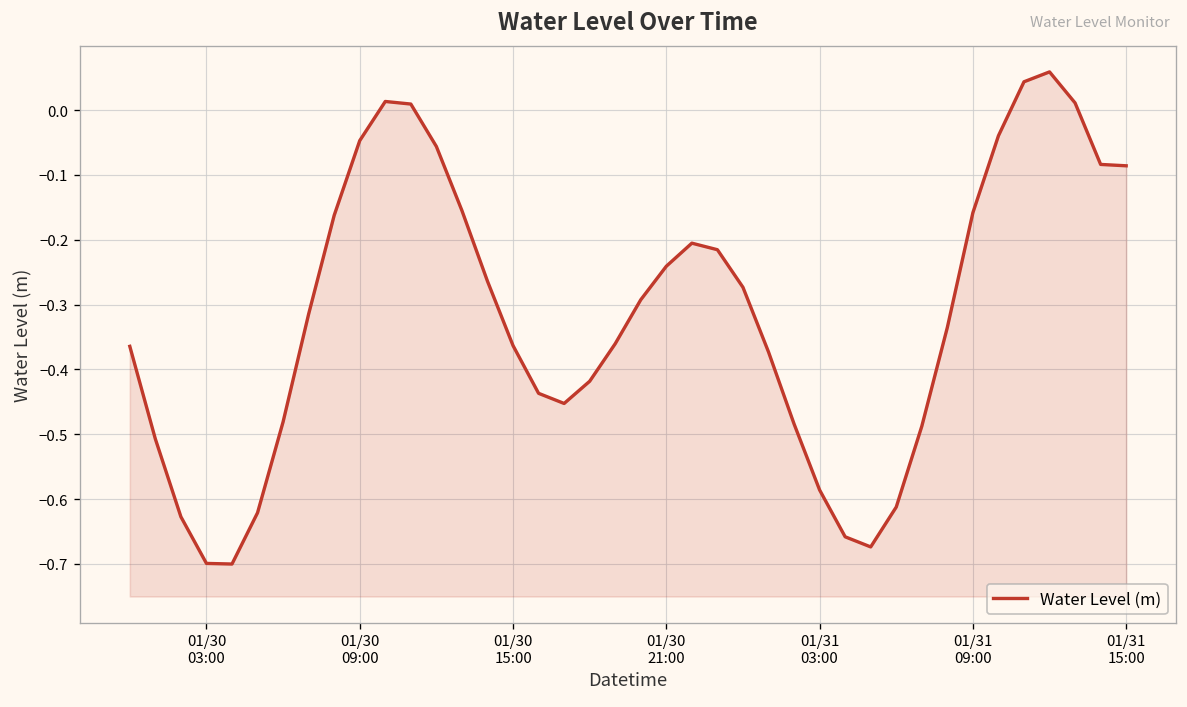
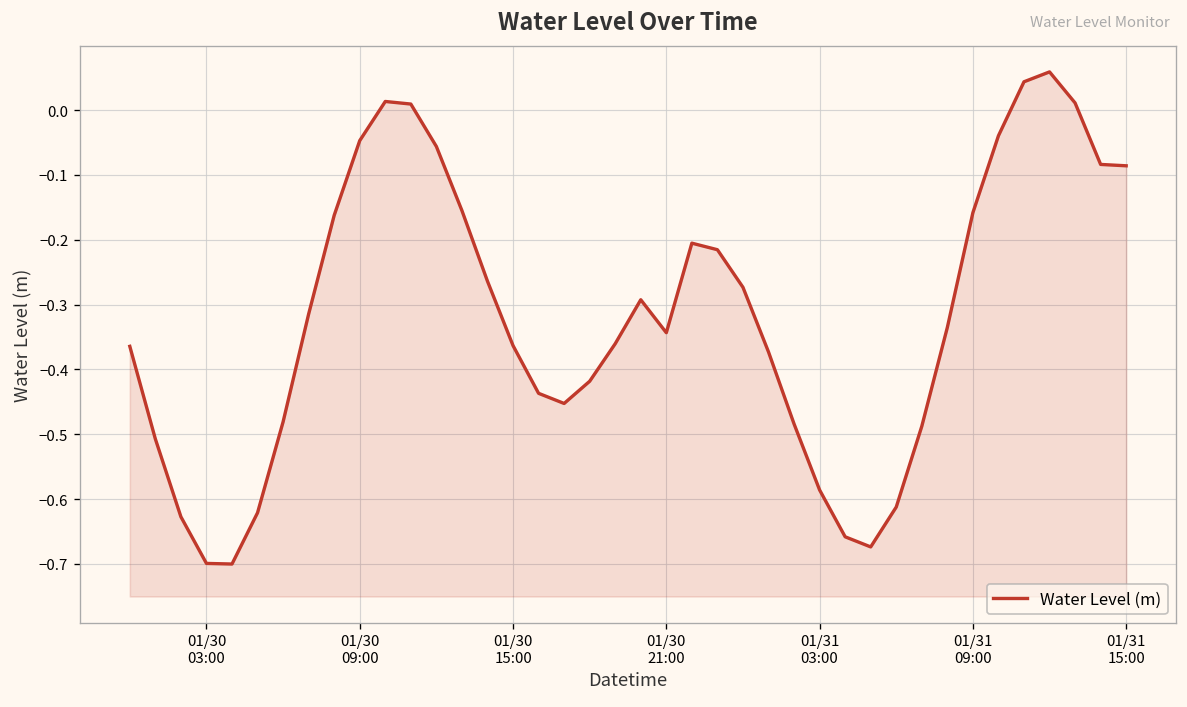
01/30 21:00: -0.24 -> -0.34
